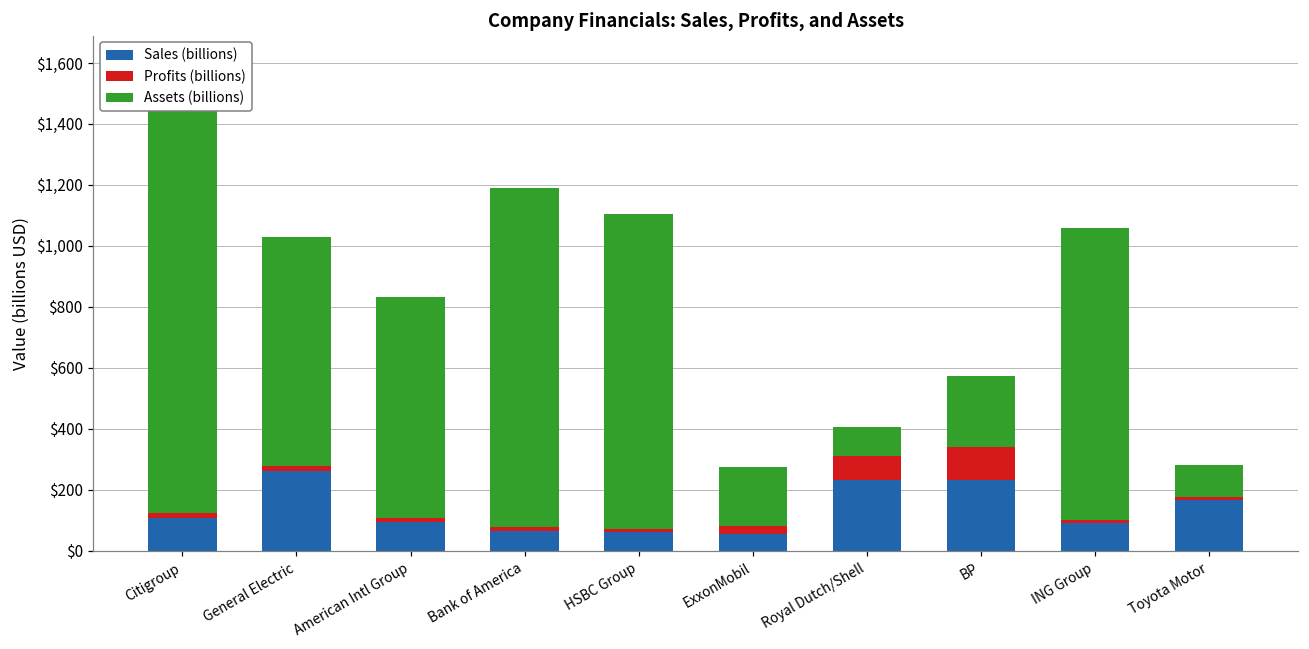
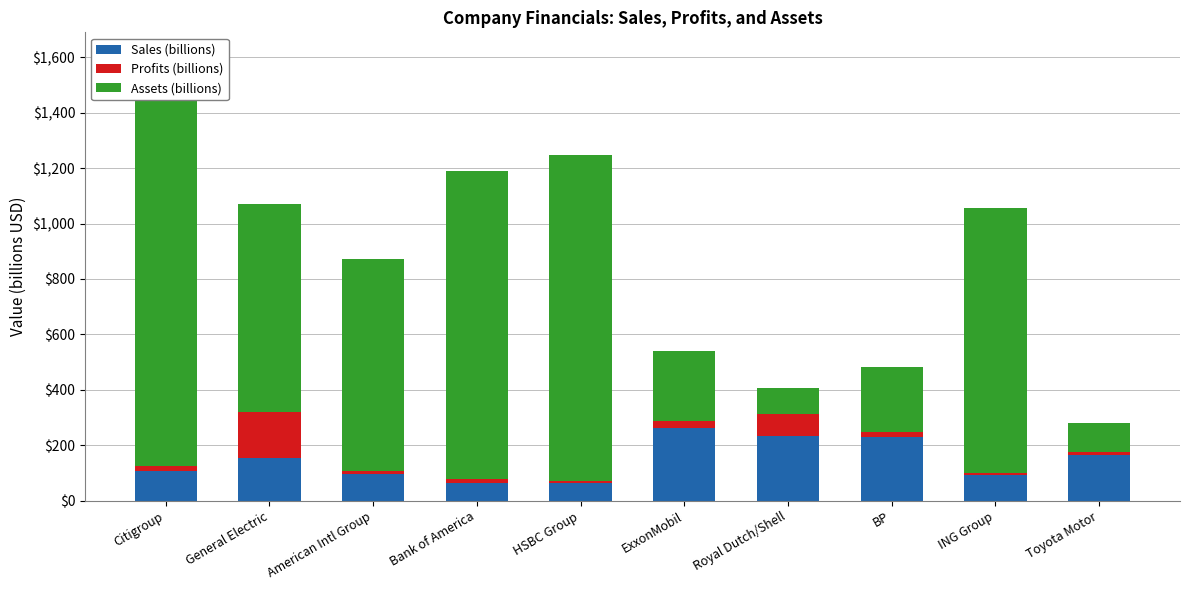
Sales (billions), General Electric: $260 -> $150
Profits (billions), General Electric: $20 -> $170
Assets (billions), American Intl Group: $730 -> $770
Assets (billions), HSBC Group: $1,030 -> $1,180
Sales (billions), ExxonMobil: $50 -> $260
Assets (billions), ExxonMobil: $200 -> $250
Profits (billions), BP: $110 -> $20
